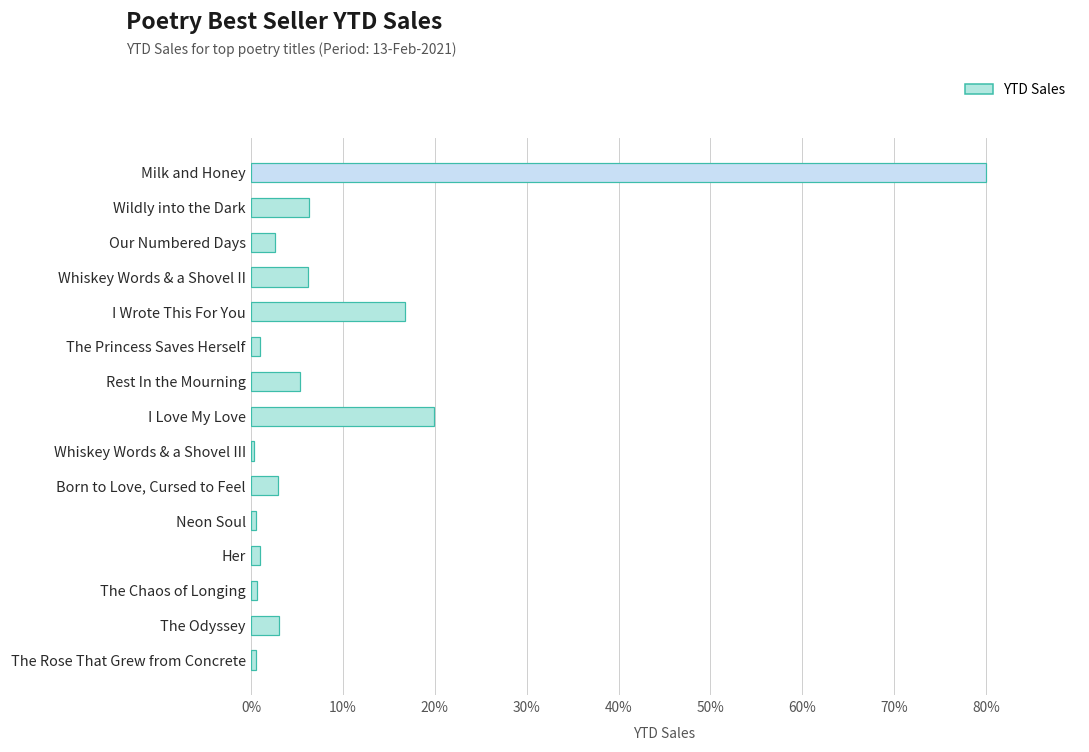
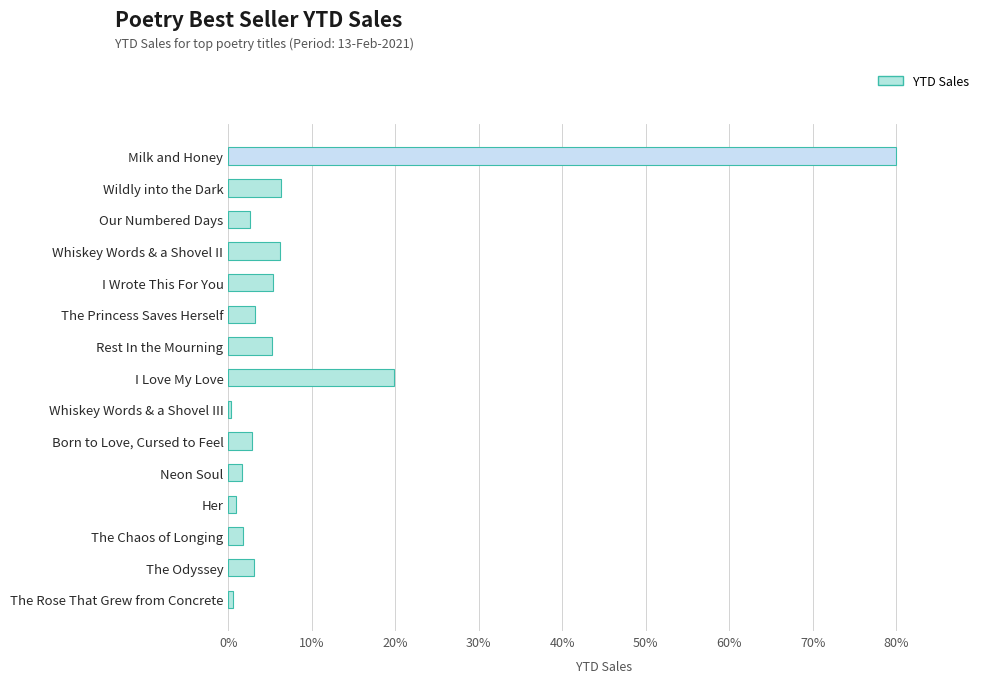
I Wrote This For You: 17% -> 5%
The Princess Saves Herself: 1% -> 3%
Neon Soul: 1% -> 2%
The Chaos of Longing: 1% -> 2%
